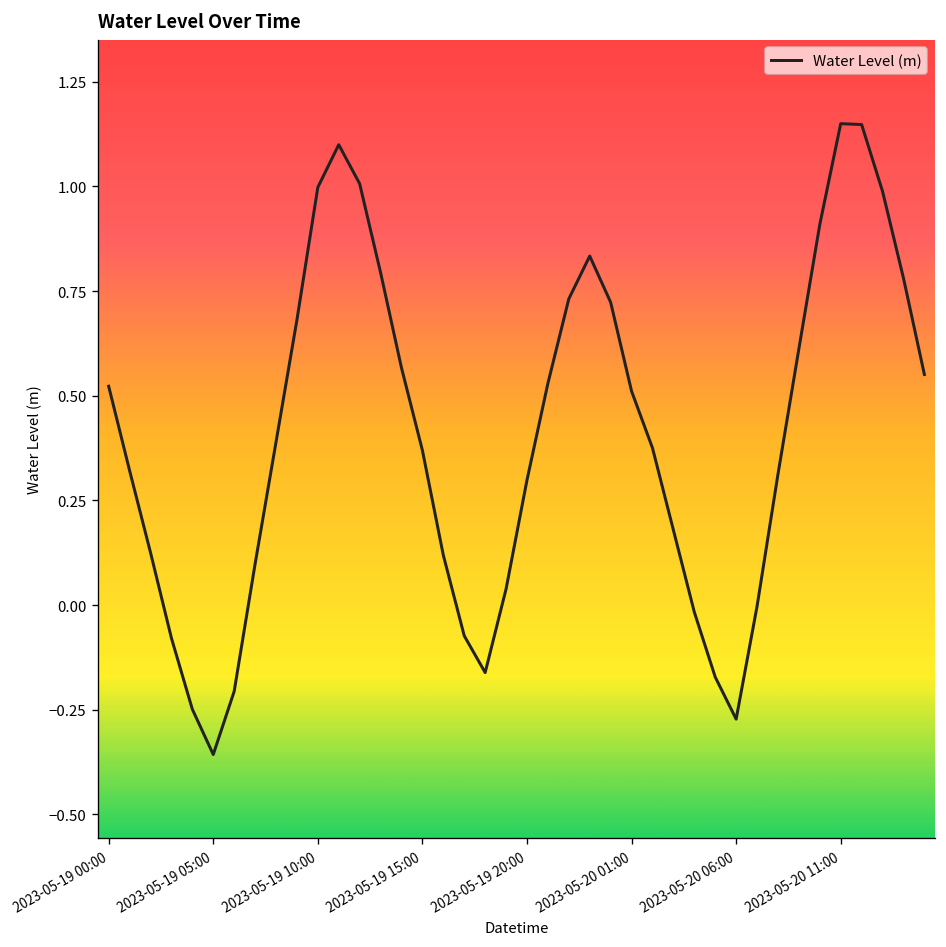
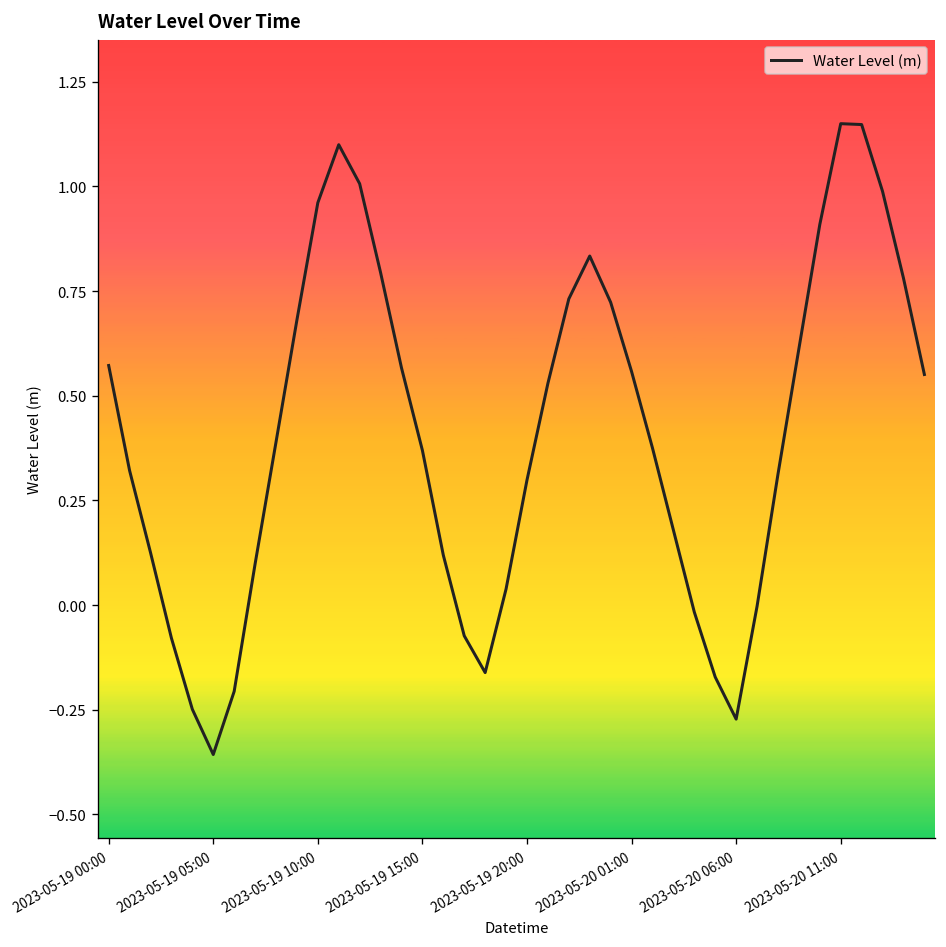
2023-05-19 00:00: 0.52 -> 0.57
2023-05-19 10:00: 1.00 -> 0.96
2023-05-20 01:00: 0.51 -> 0.56
